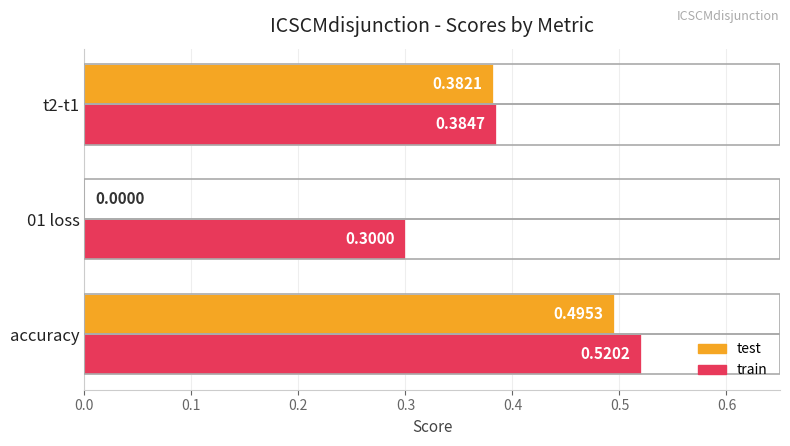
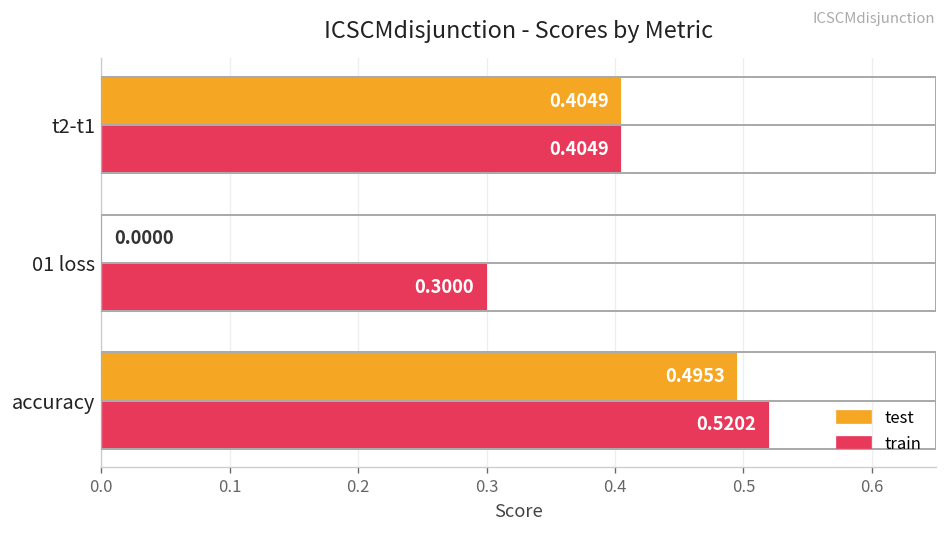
test, t2-t1: 0.3821 -> 0.4049
train, t2-t1: 0.3847 -> 0.4049
